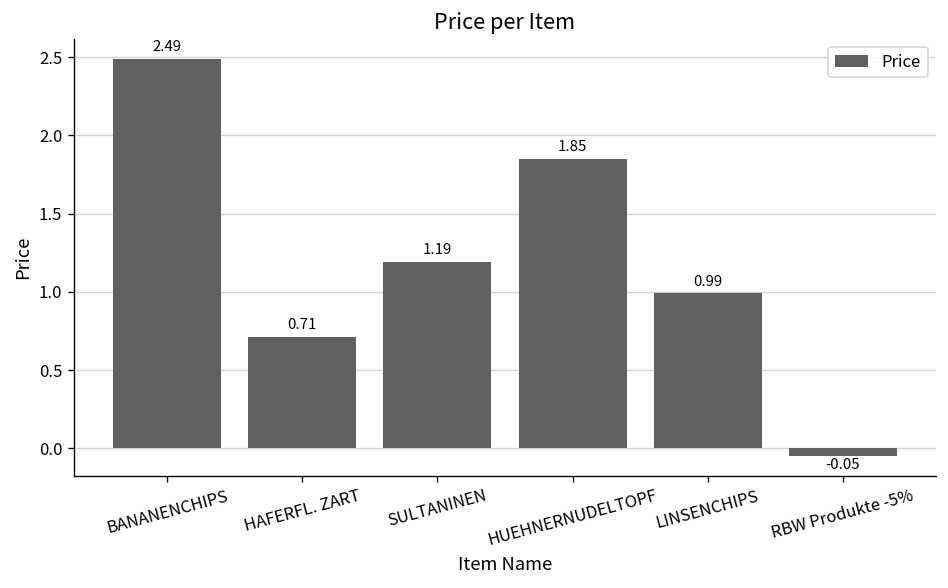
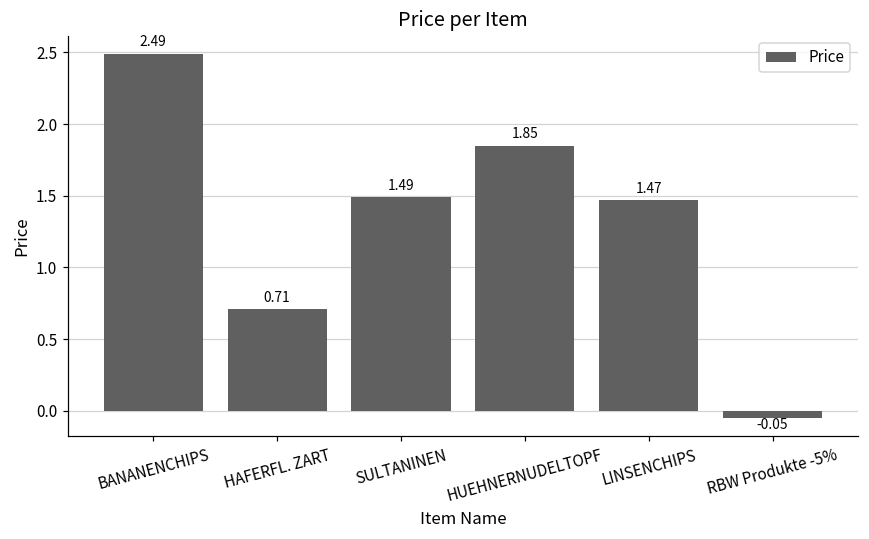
SULTANINEN: 1.19 -> 1.49
LINSENCHIPS: 0.99 -> 1.47
